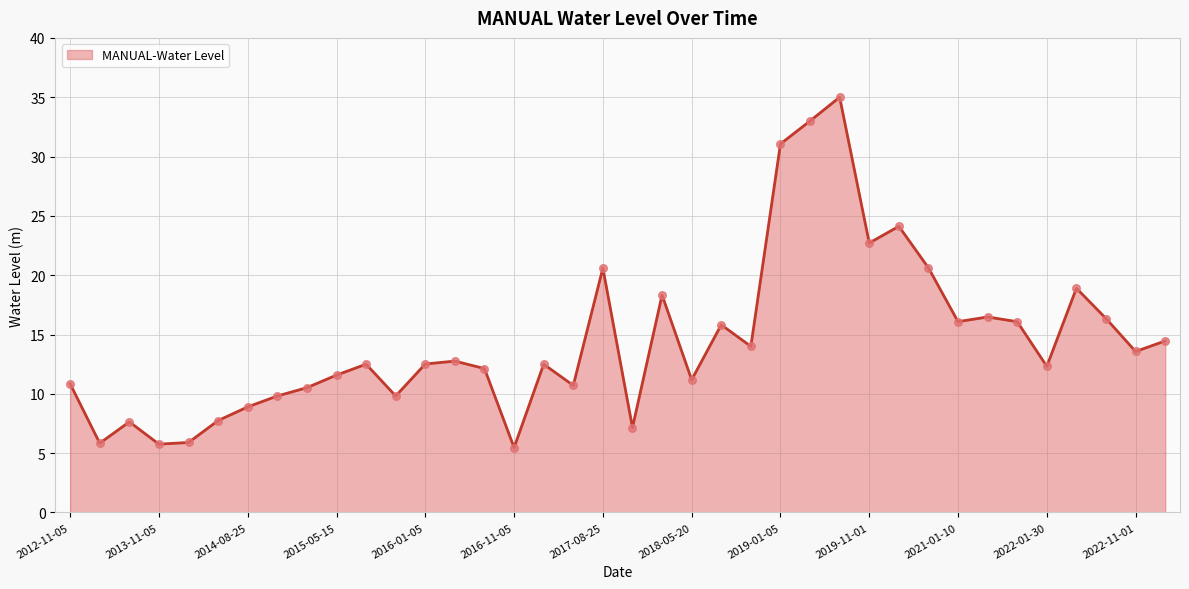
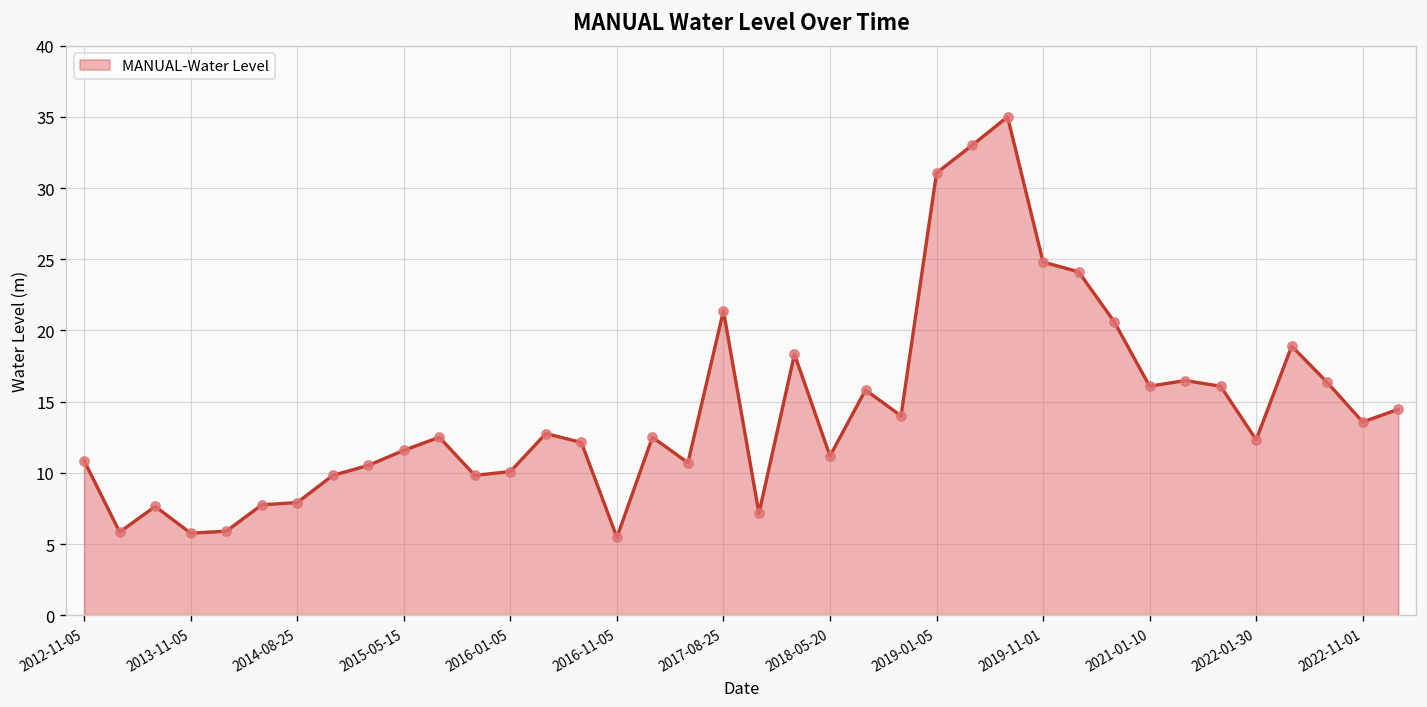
2014-08-25: 8.9 -> 7.9
2016-01-05: 12.5 -> 10.1
2017-08-25: 20.6 -> 21.4
2019-11-01: 22.7 -> 24.8
